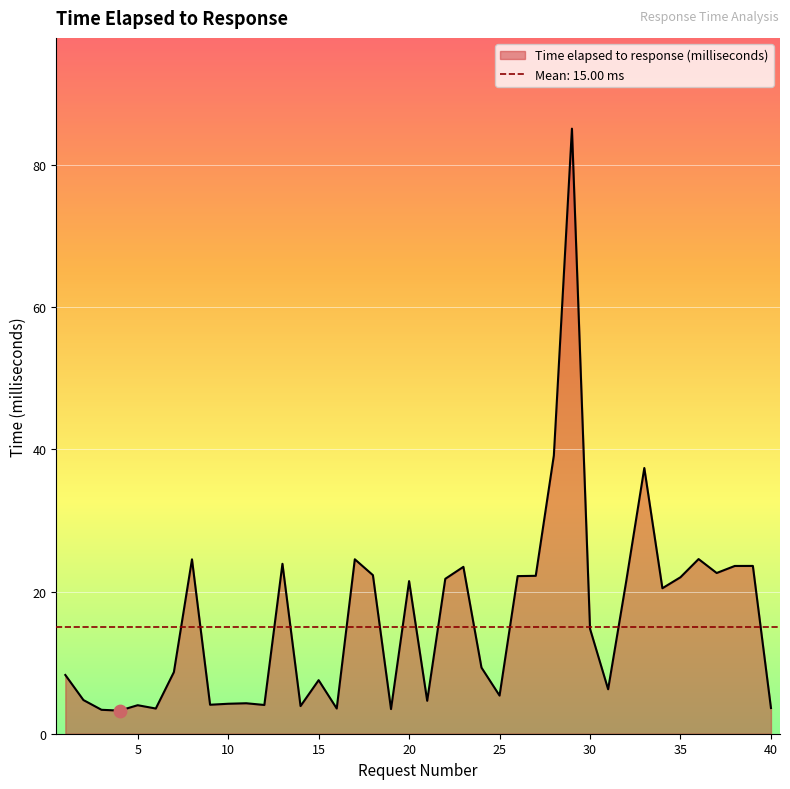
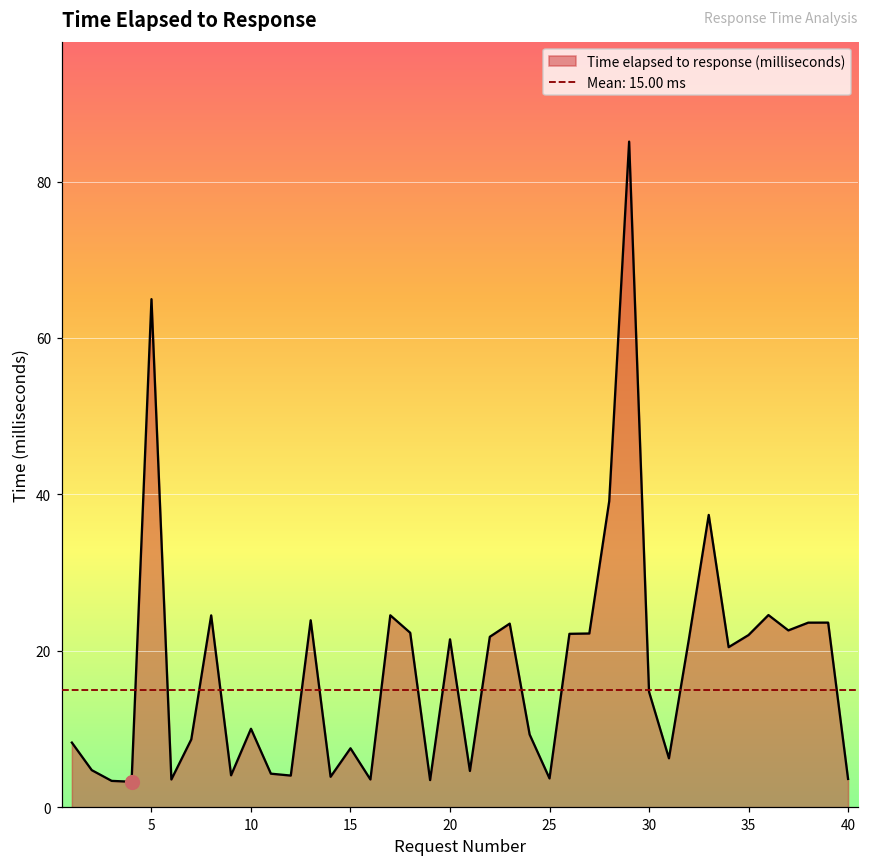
Time elapsed to response (milliseconds), 5: 4 -> 65
Time elapsed to response (milliseconds), 10: 4 -> 10
Time elapsed to response (milliseconds), 25: 5 -> 4
